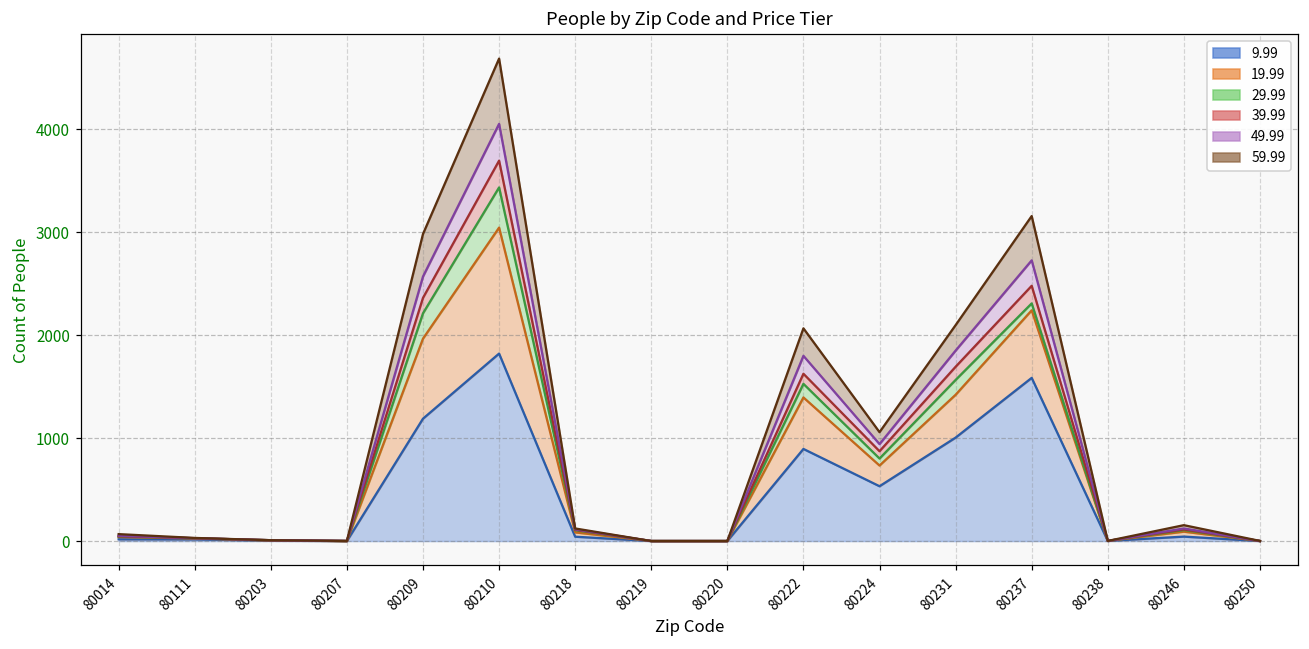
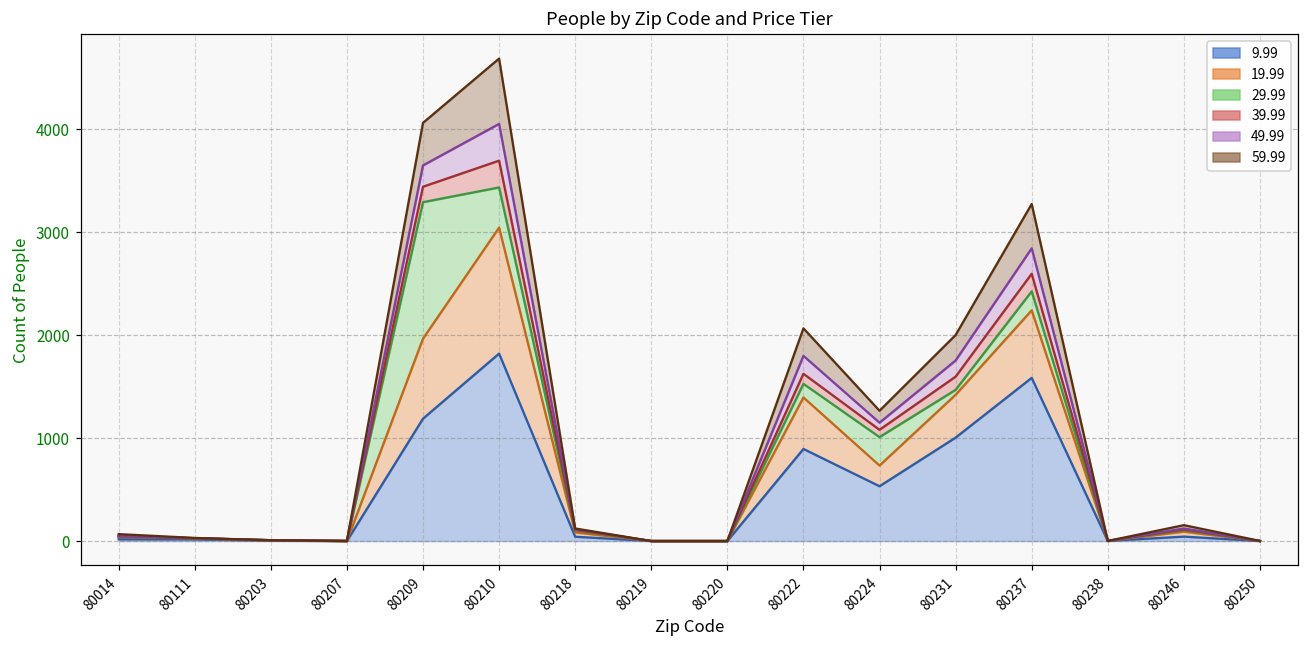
29.99, 80209: 200 -> 1300
29.99, 80224: 100 -> 300
29.99, 80231: 100 -> 0
29.99, 80237: 100 -> 200
